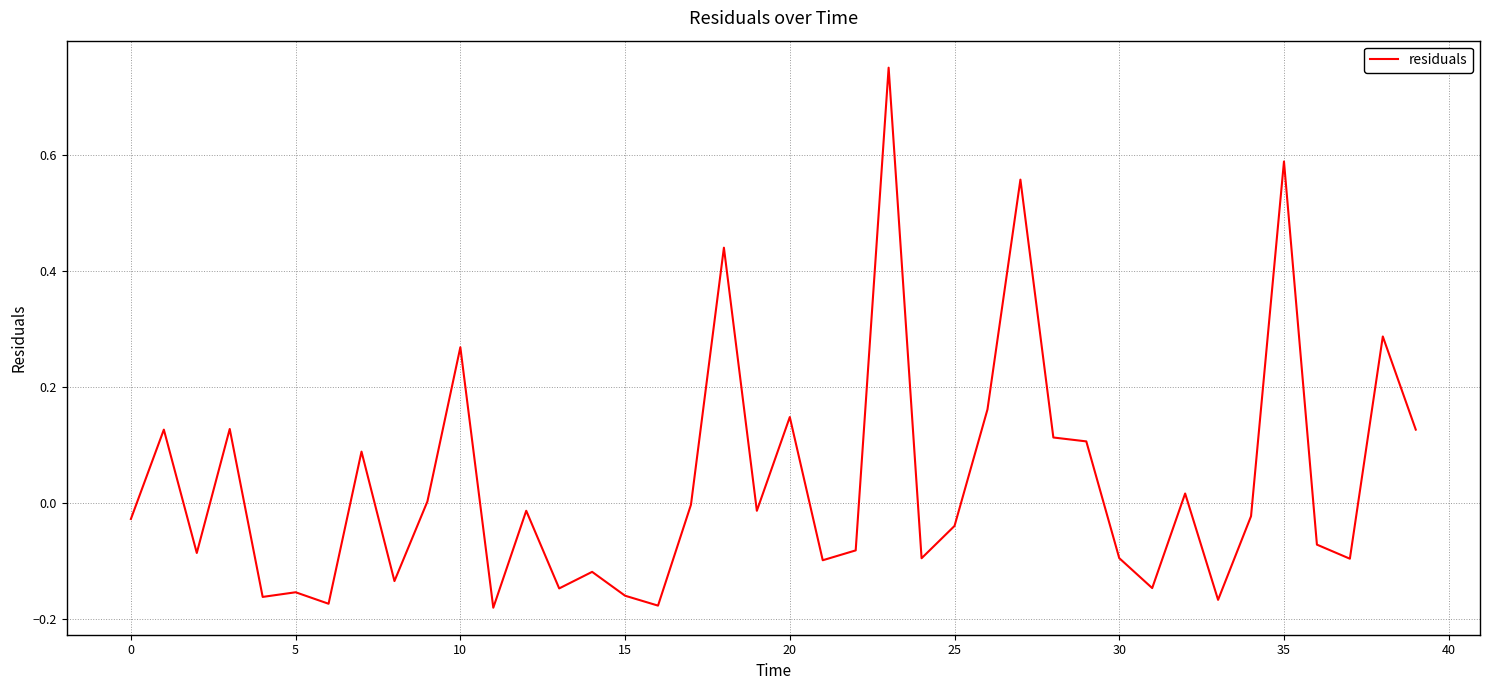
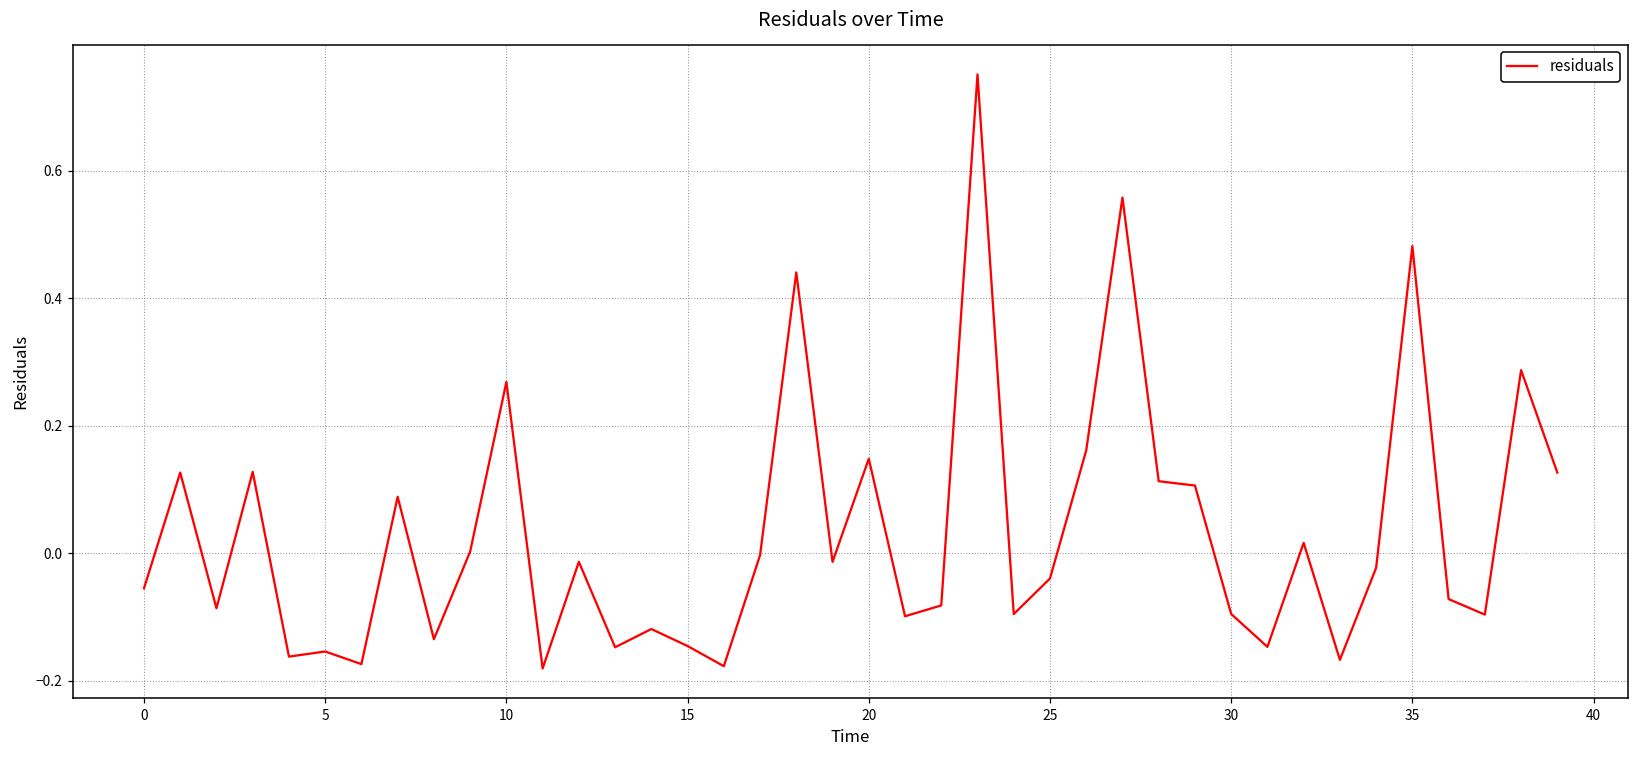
0: -0.03 -> -0.06
15: -0.16 -> -0.15
35: 0.59 -> 0.48
